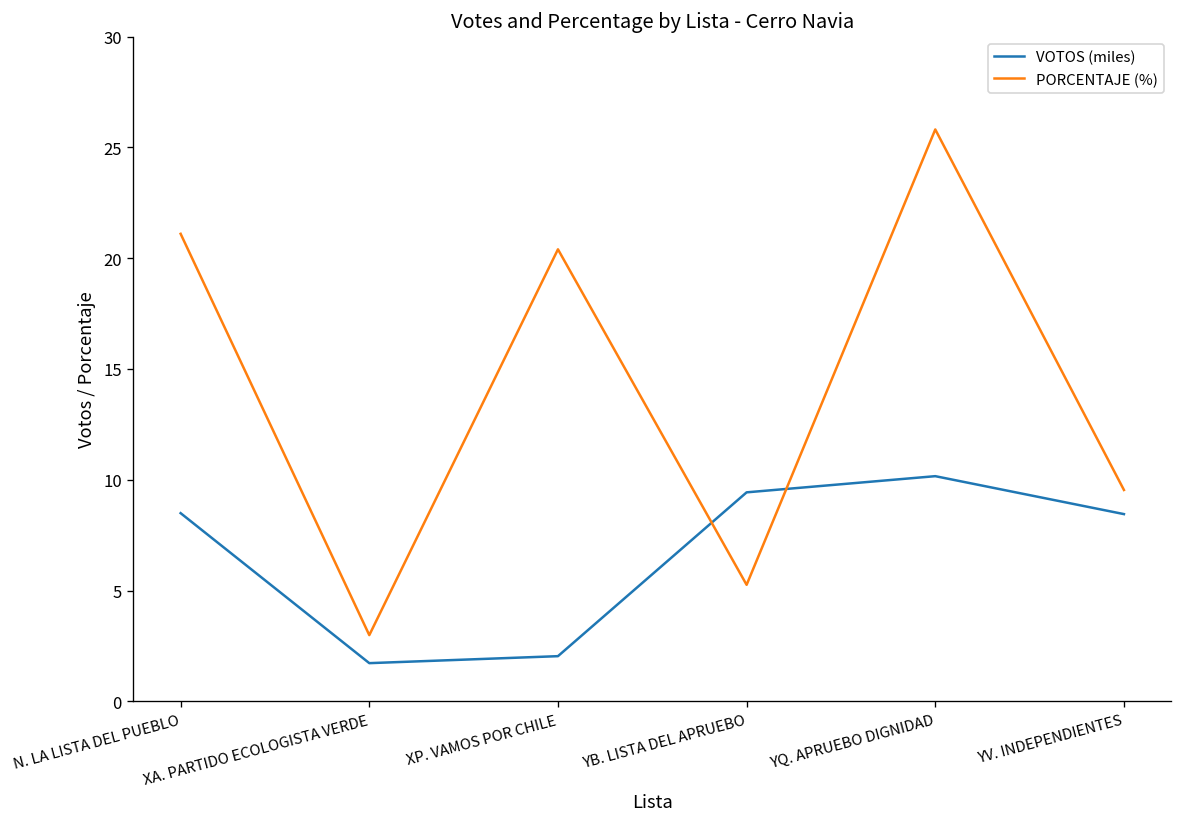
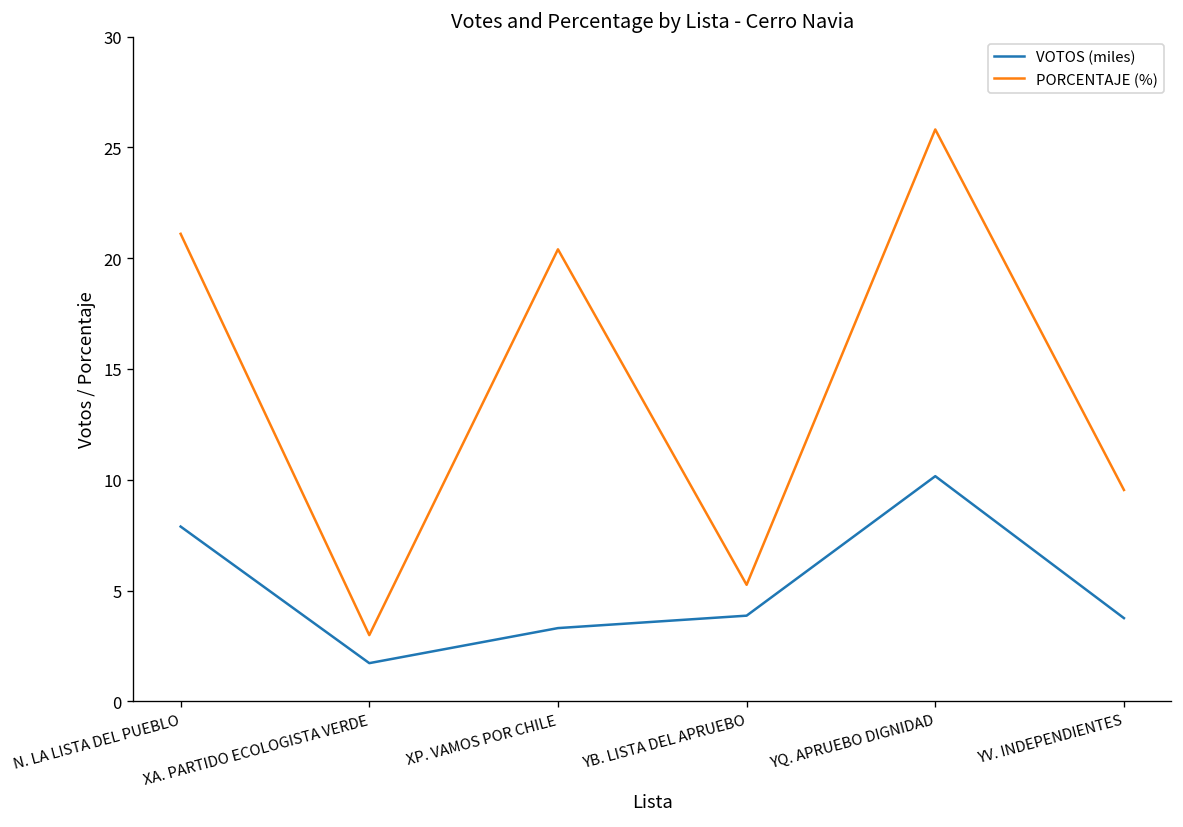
VOTOS (miles), N. LA LISTA DEL PUEBLO: 8.5 -> 7.9
VOTOS (miles), XP. VAMOS POR CHILE: 2.0 -> 3.3
VOTOS (miles), YB. LISTA DEL APRUEBO: 9.4 -> 3.9
VOTOS (miles), YV. INDEPENDIENTES: 8.5 -> 3.8
